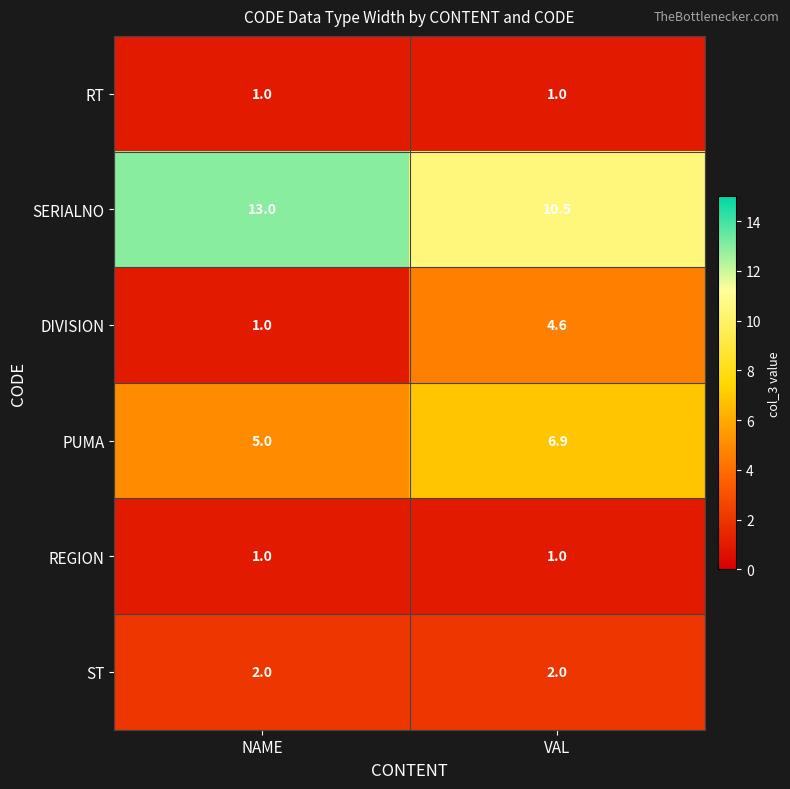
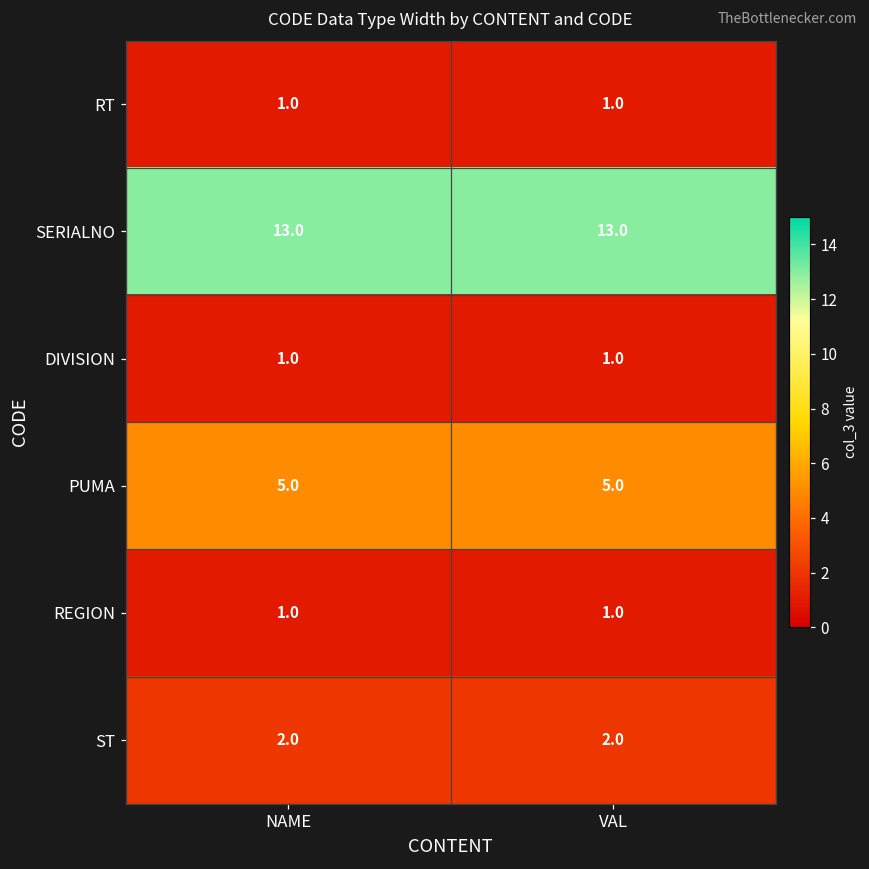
SERIALNO, VAL: 10.5 -> 13.0
DIVISION, VAL: 4.6 -> 1.0
PUMA, VAL: 6.9 -> 5.0
